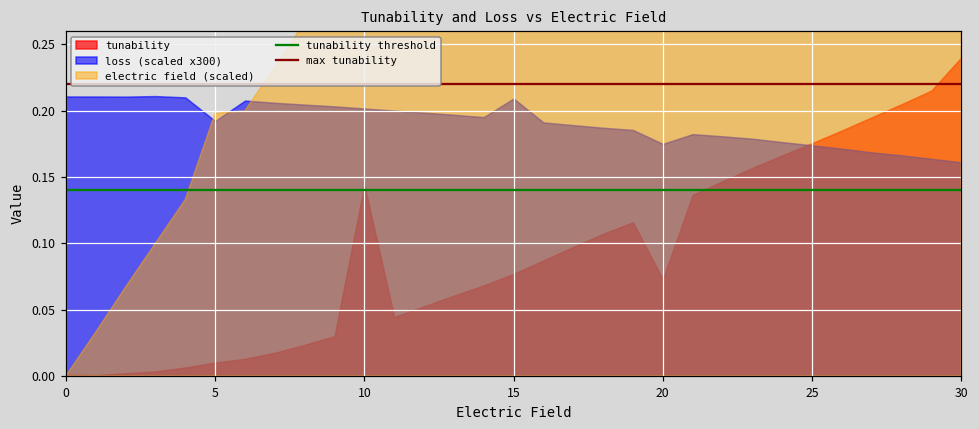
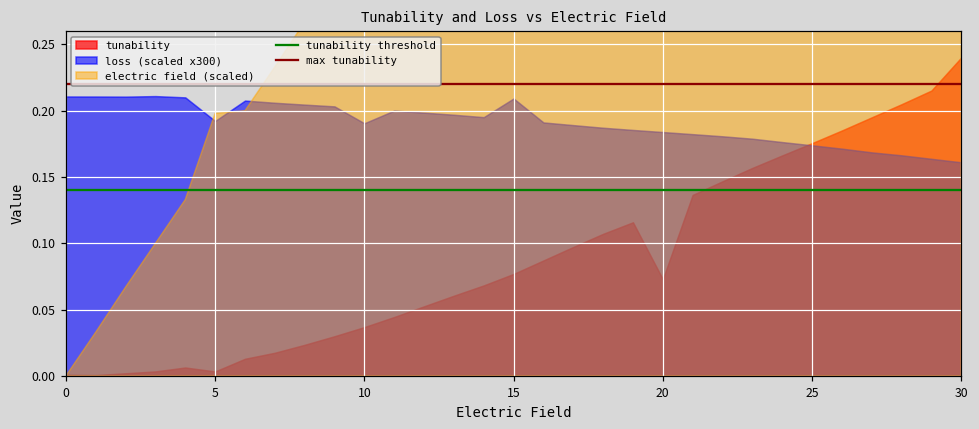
tunability, 5: 0.010 -> 0.003
tunability, 10: 0.144 -> 0.037
loss (scaled x300), 10: 0.202 -> 0.191
loss (scaled x300), 20: 0.175 -> 0.184
